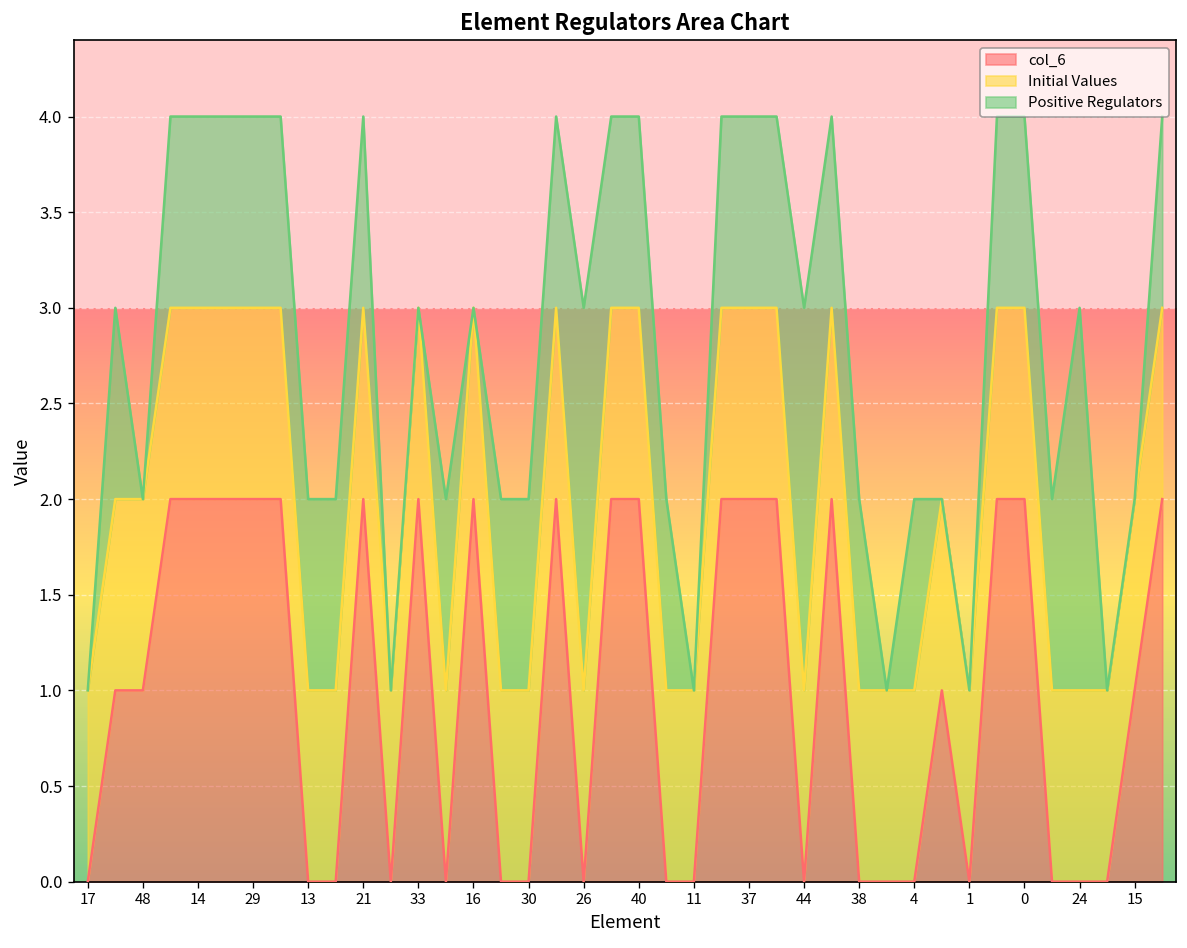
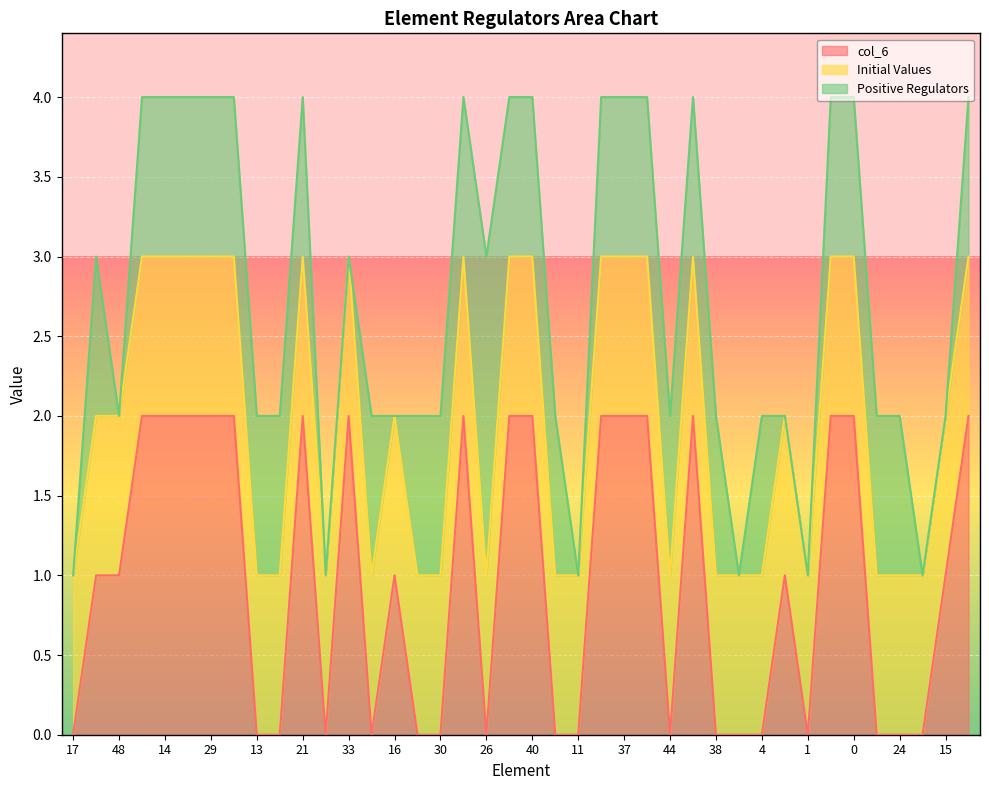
col_6, 16: 2 -> 1
Positive Regulators, 44: 2 -> 1
Positive Regulators, 24: 2 -> 1
